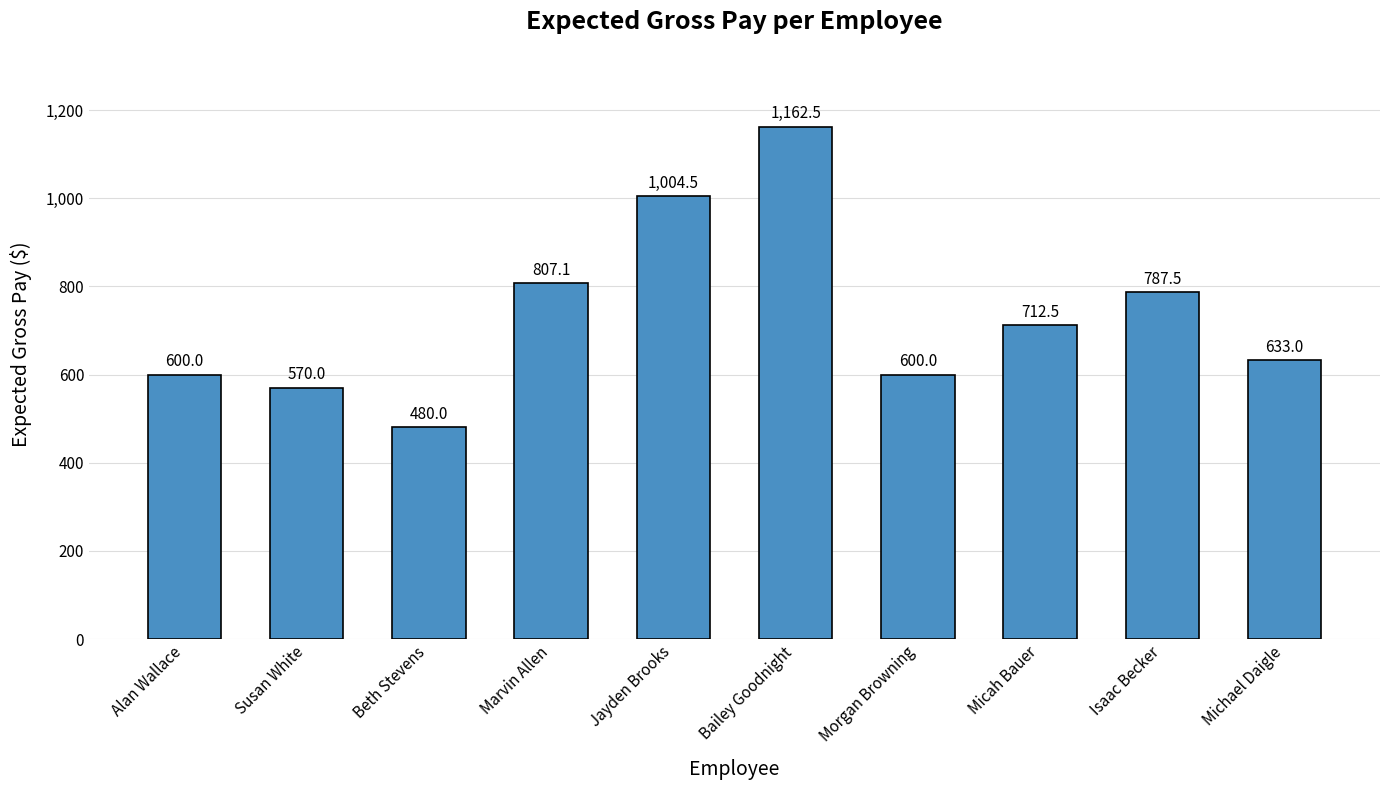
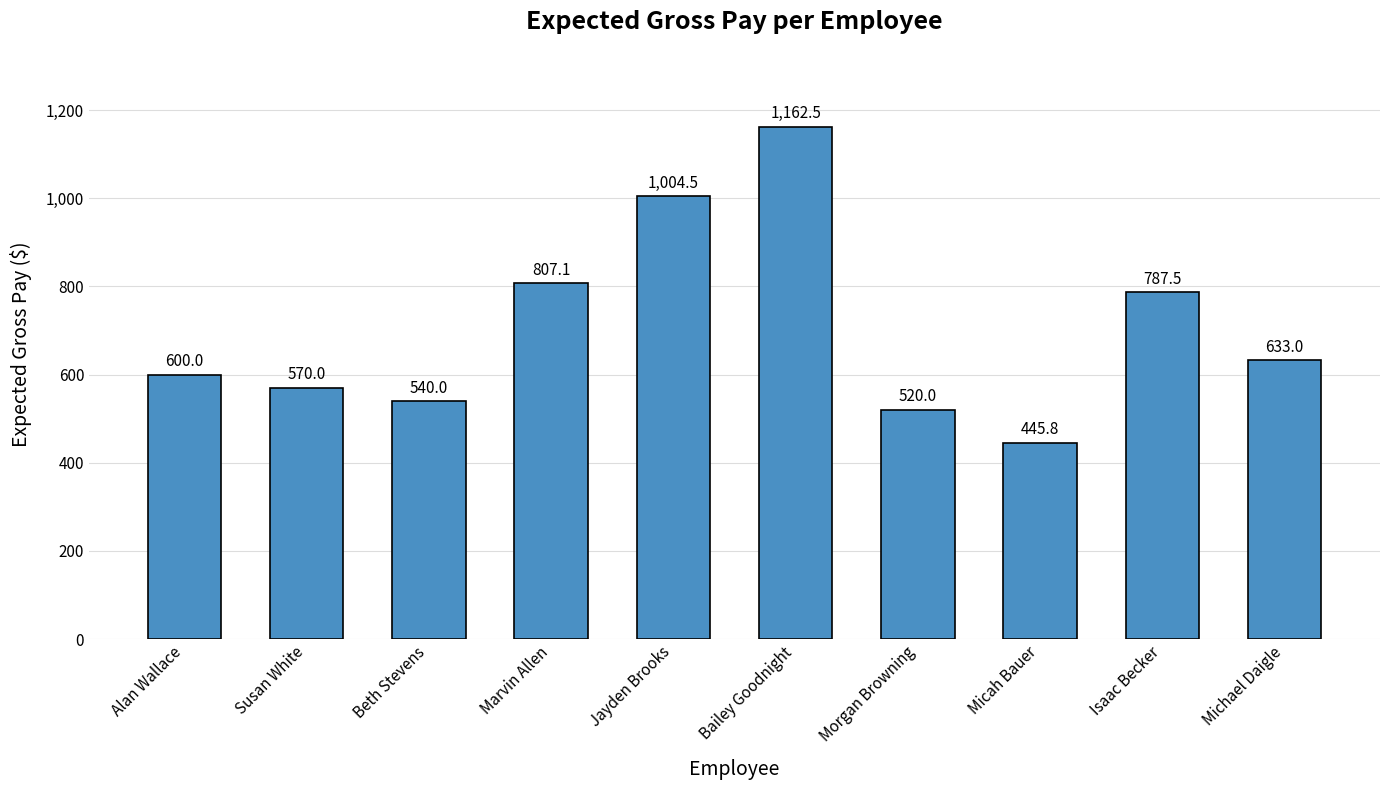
Beth Stevens: 480.0 -> 540.0
Morgan Browning: 600.0 -> 520.0
Micah Bauer: 712.5 -> 445.8
